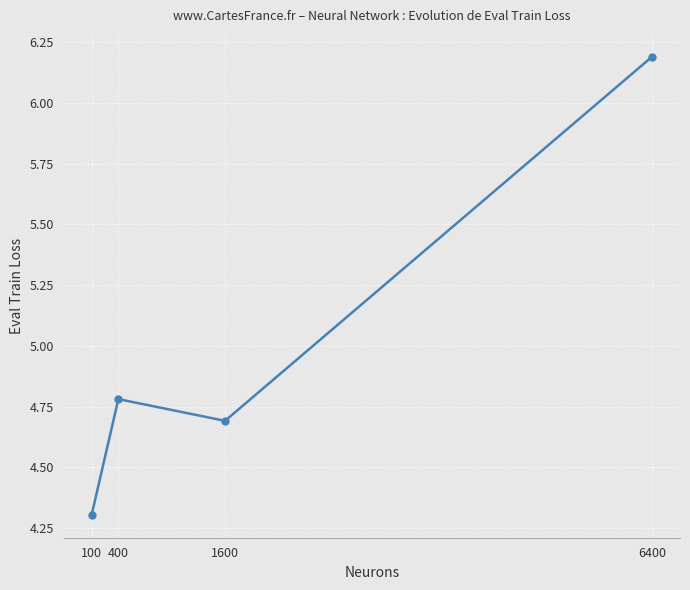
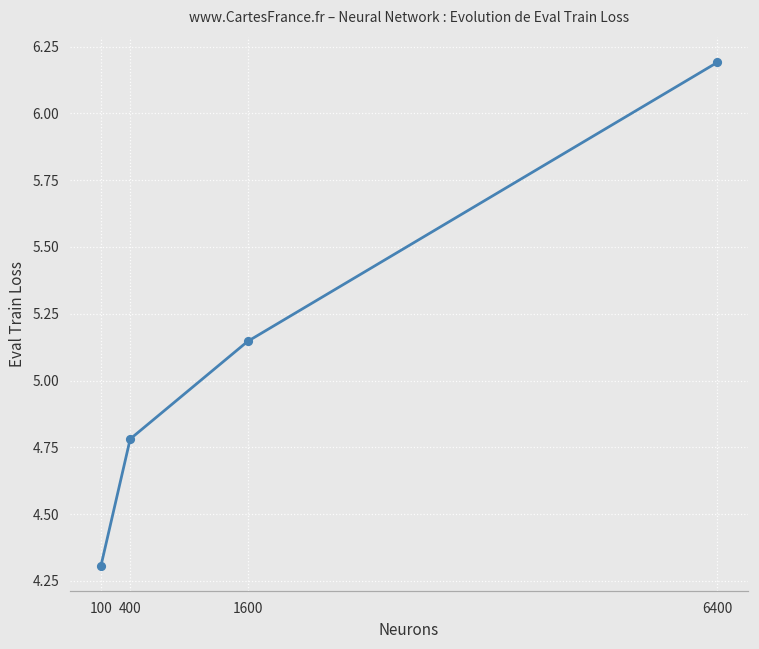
1600: 4.69 -> 5.15
